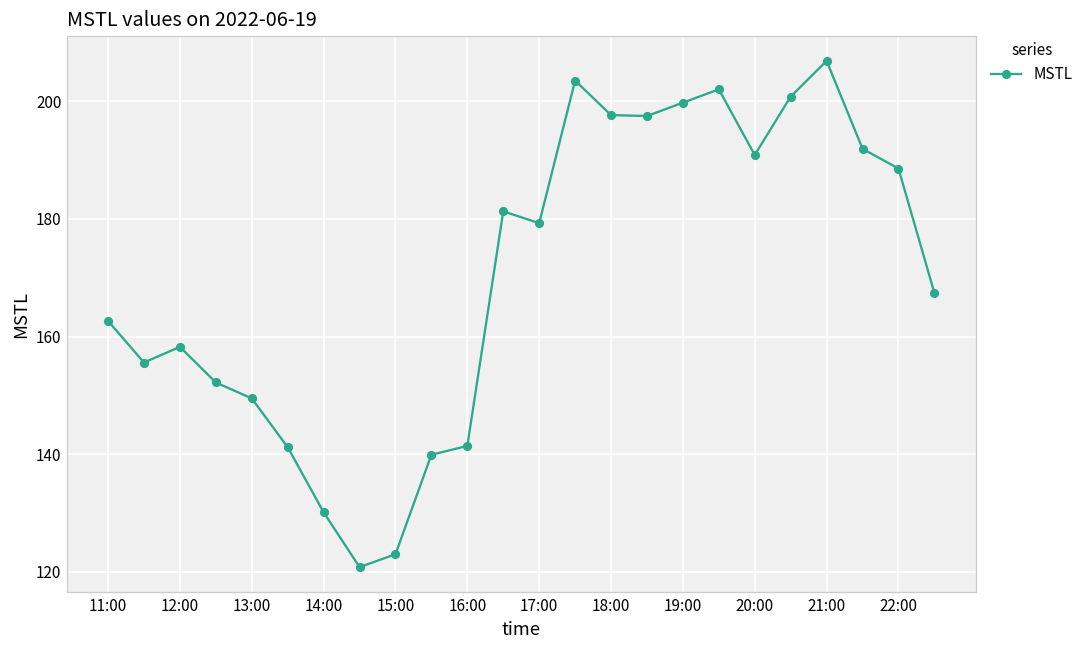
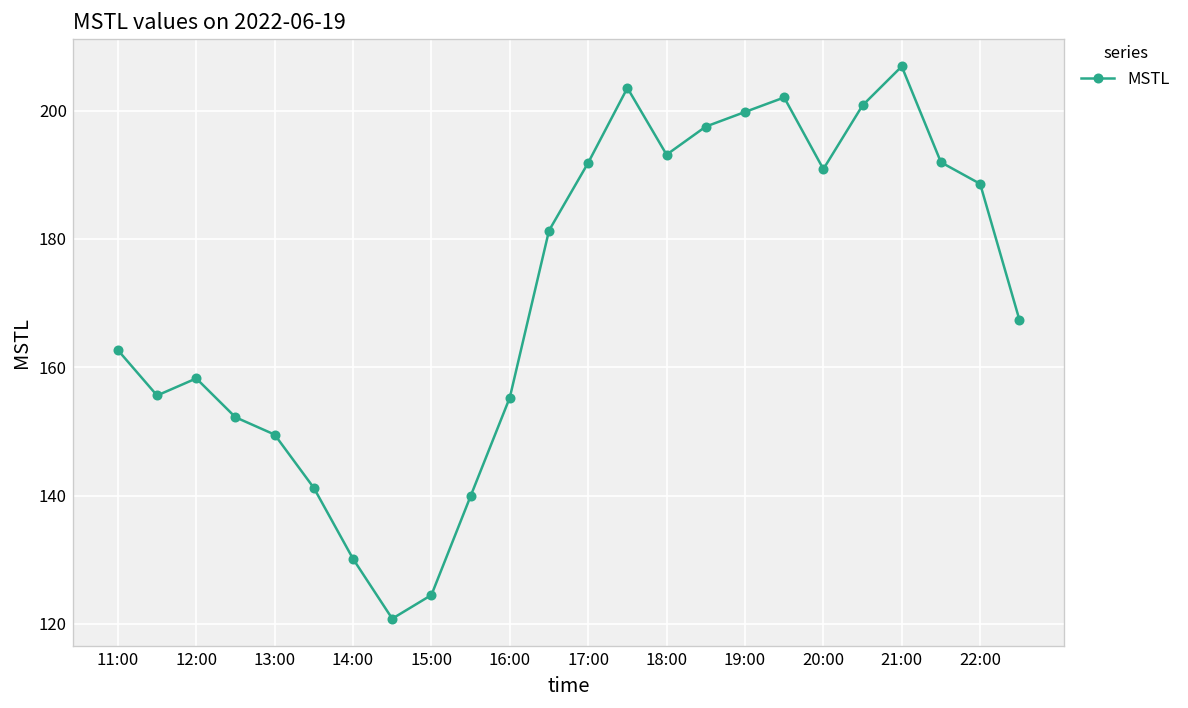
15:00: 123 -> 124
16:00: 141 -> 155
17:00: 179 -> 192
18:00: 198 -> 193
